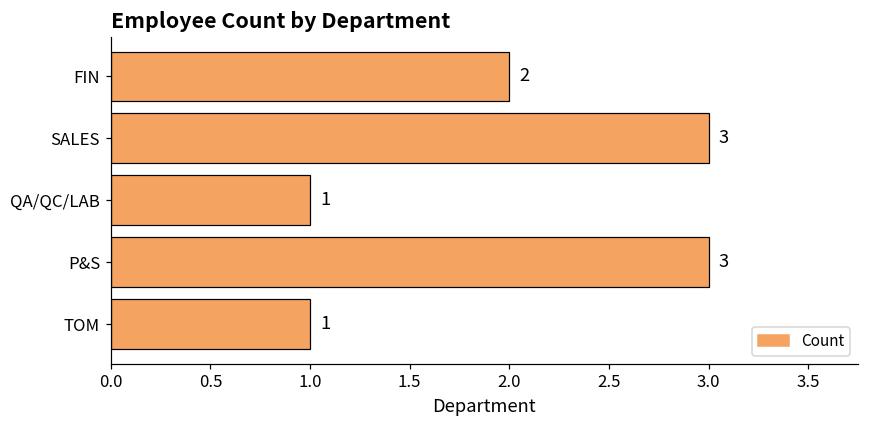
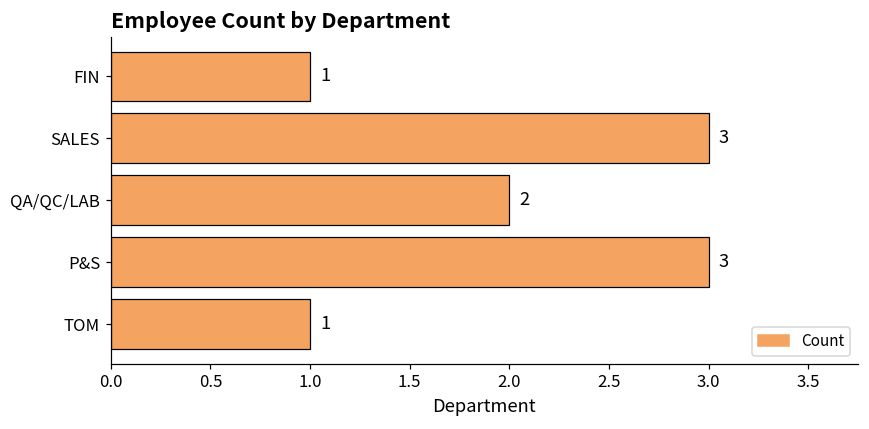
FIN: 2 -> 1
QA/QC/LAB: 1 -> 2
